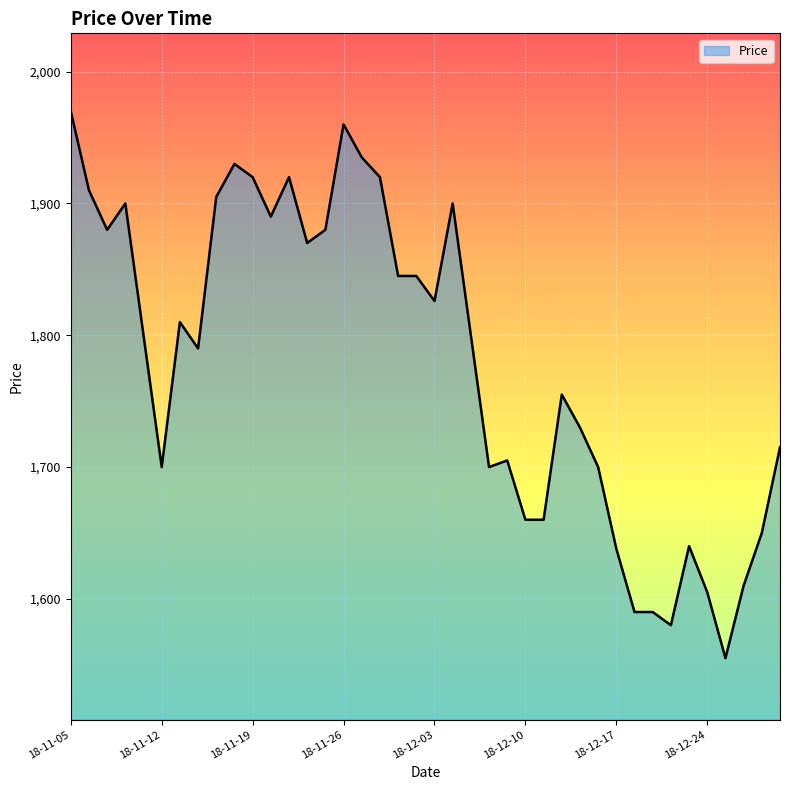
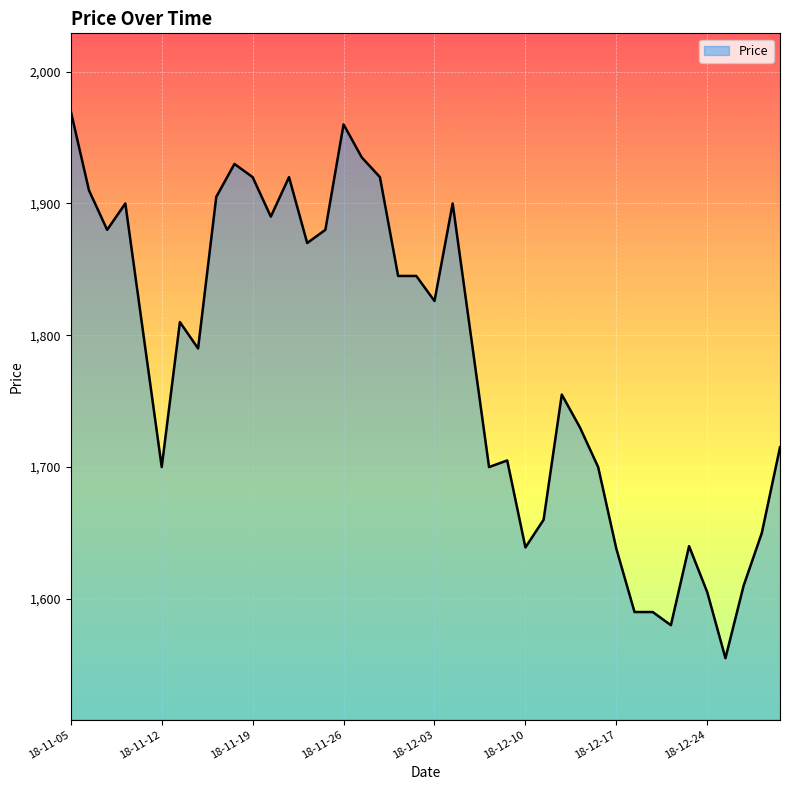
18-12-10: 1,660 -> 1,639
